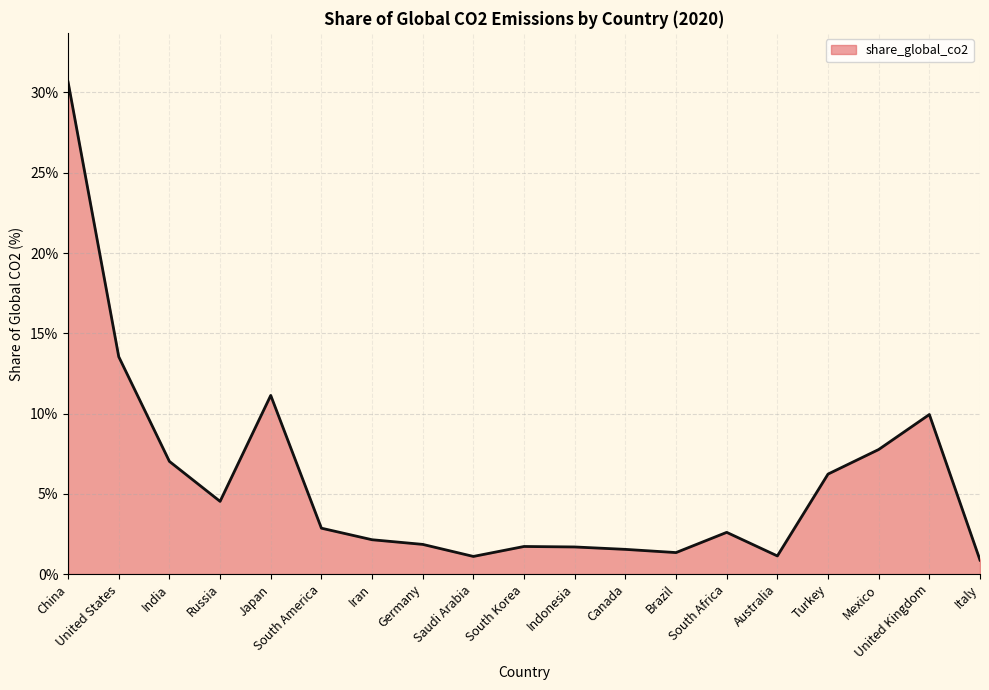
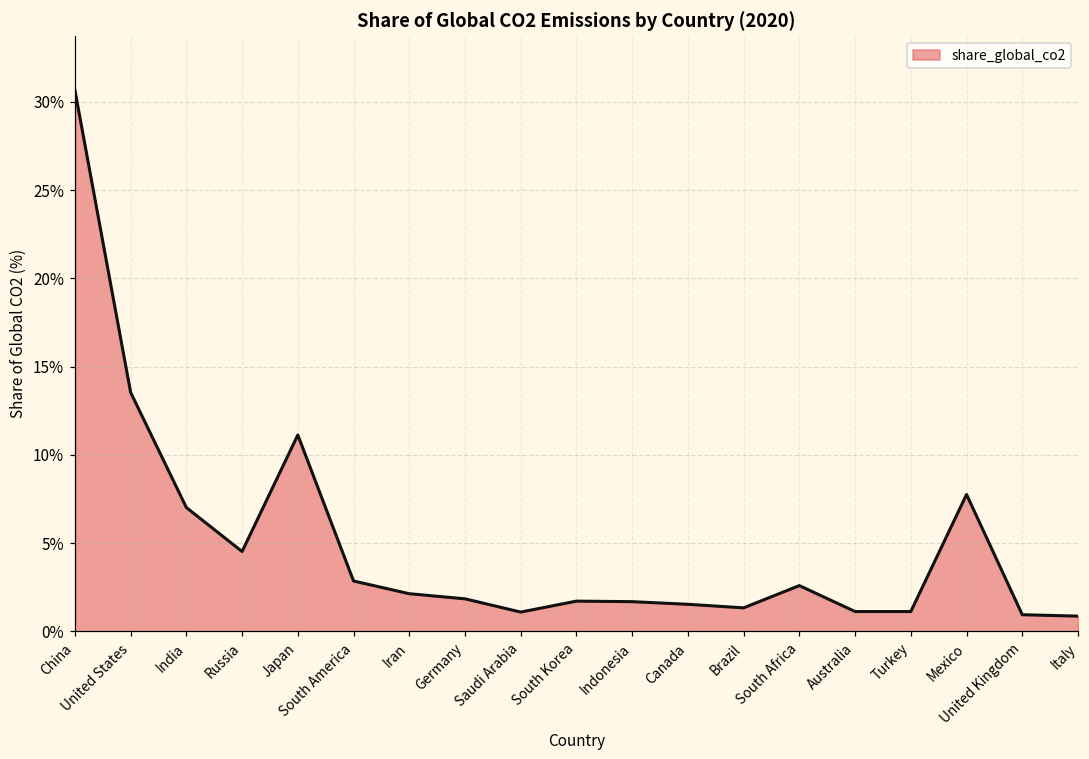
Turkey: 6.2% -> 1.1%
United Kingdom: 9.9% -> 1.0%
